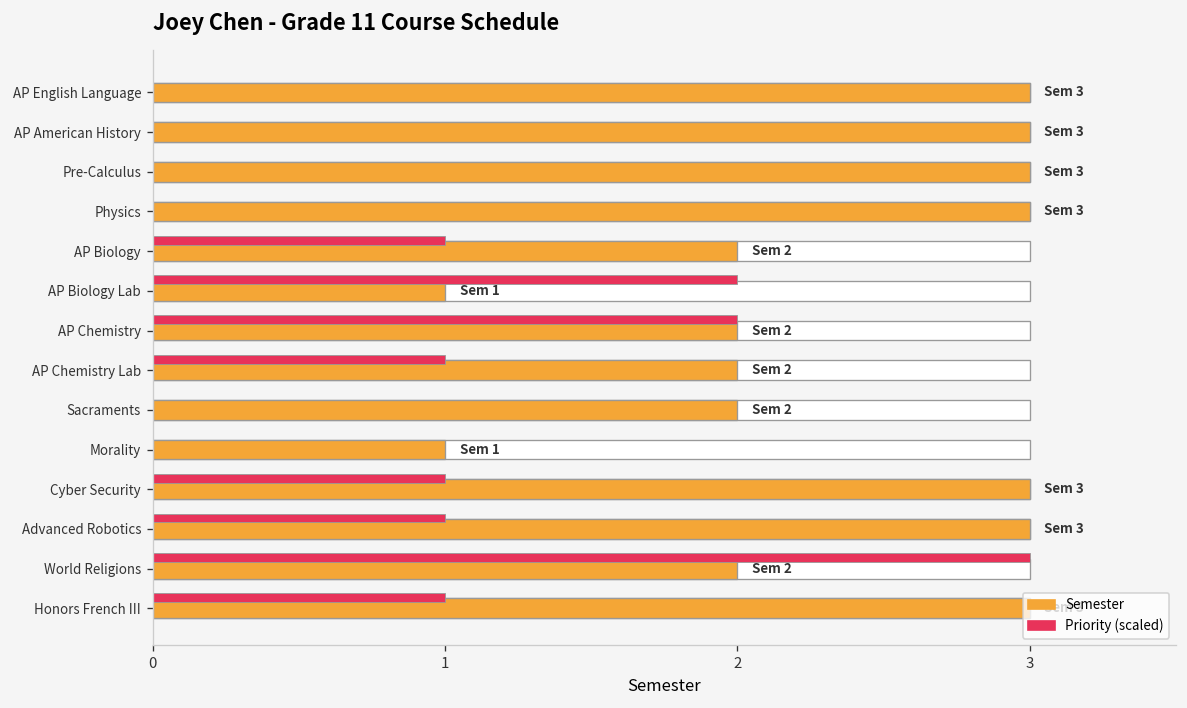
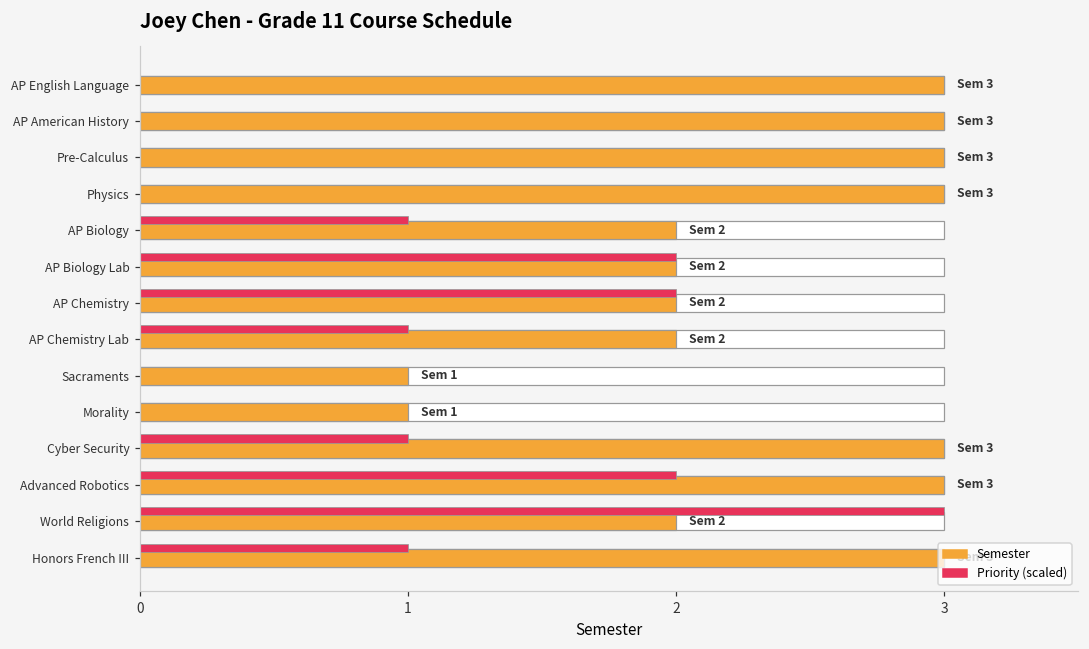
Semester, AP Biology Lab: 1 -> 2
Semester, Sacraments: 2 -> 1
Priority (scaled), Advanced Robotics: 1 -> 2
